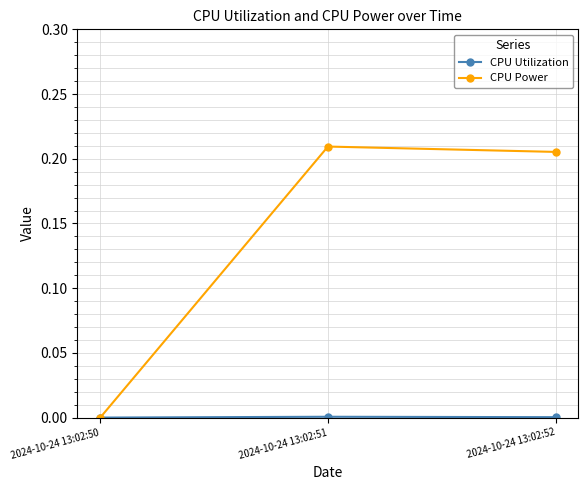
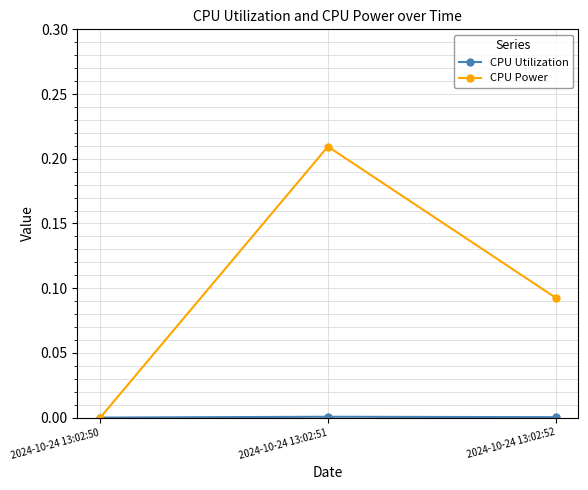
CPU Power, 2024-10-24 13:02:52: 0.205 -> 0.093
